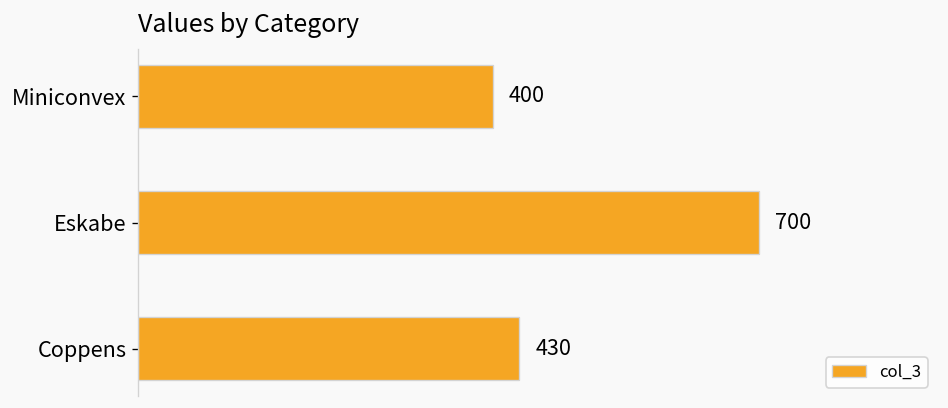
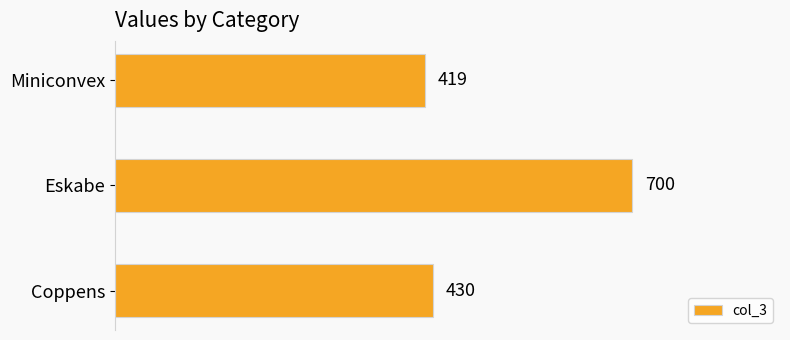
Miniconvex: 400 -> 419
